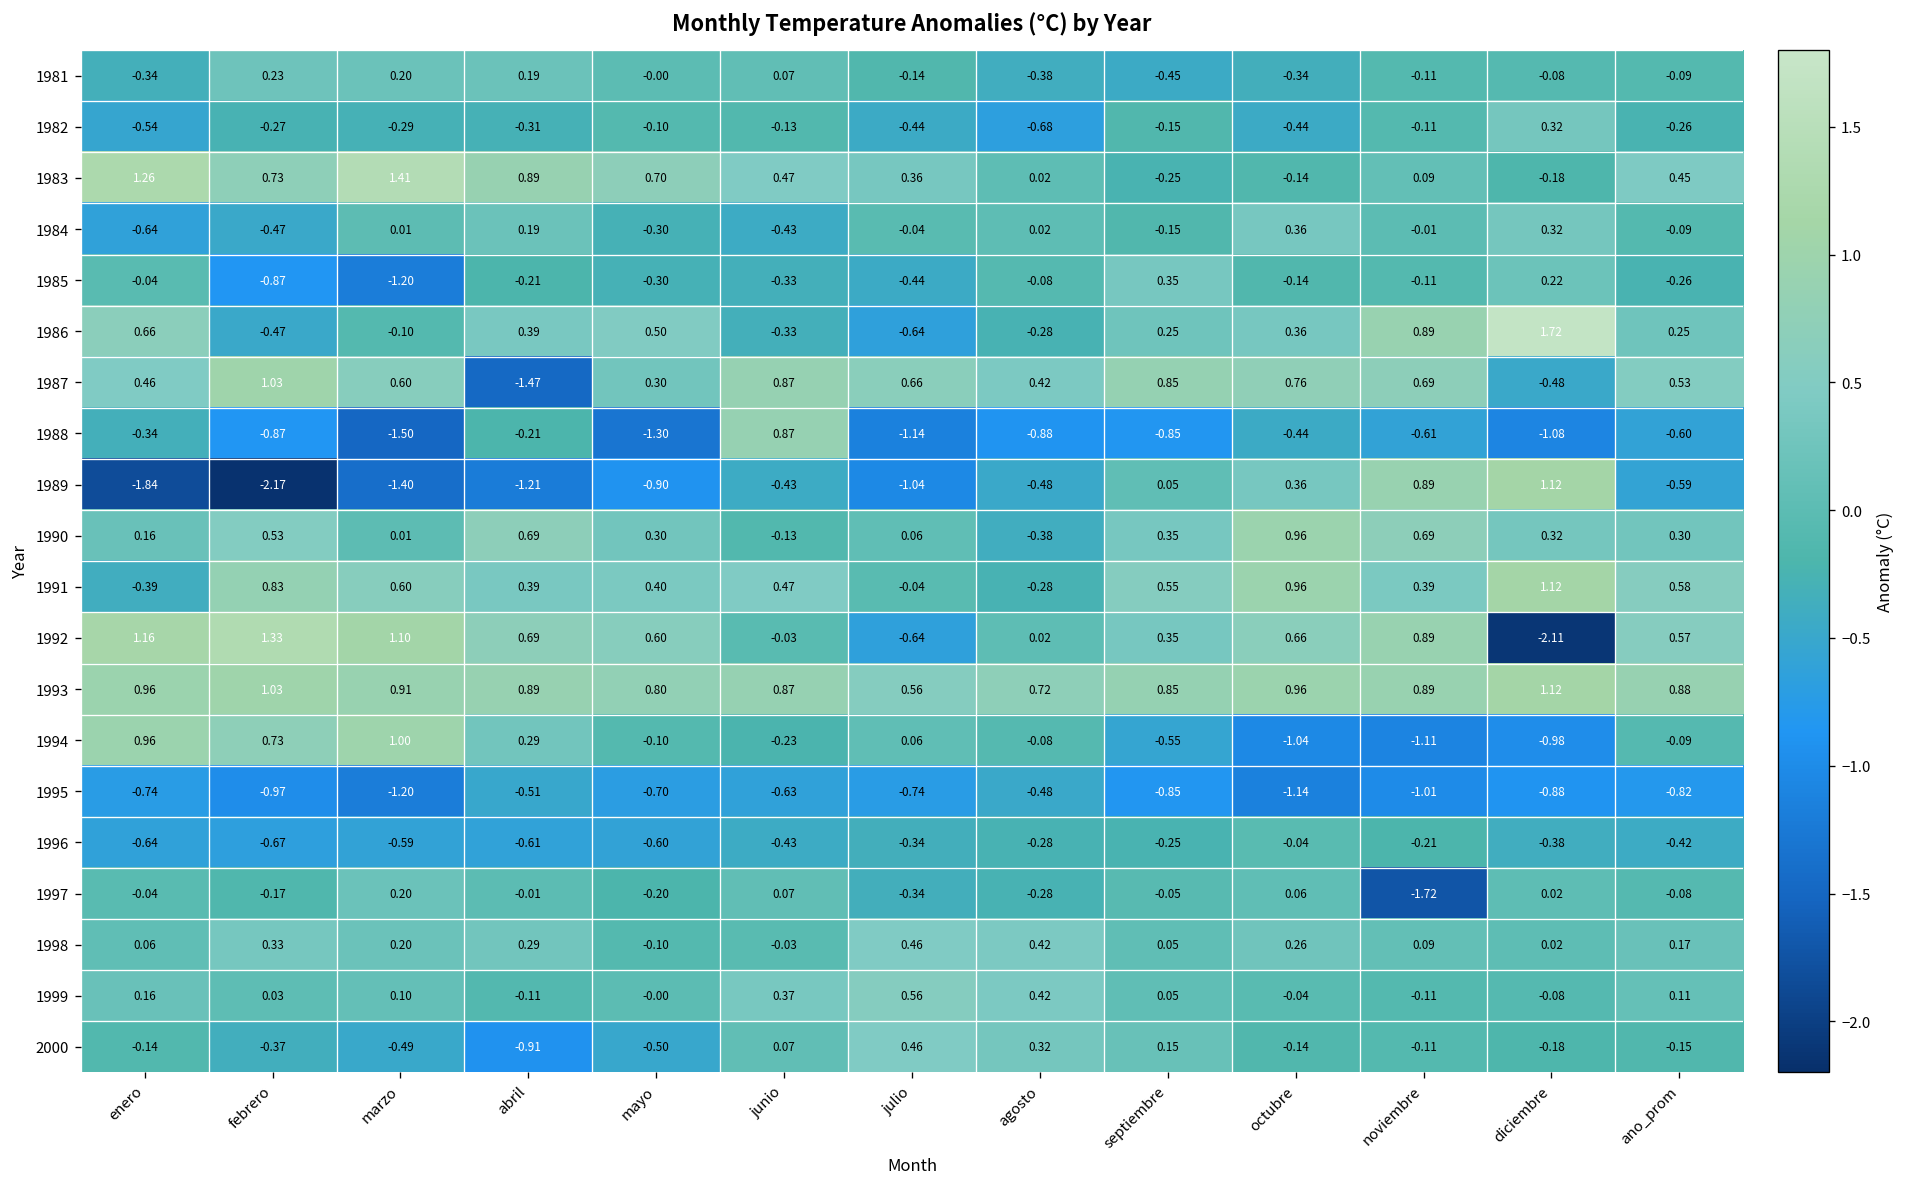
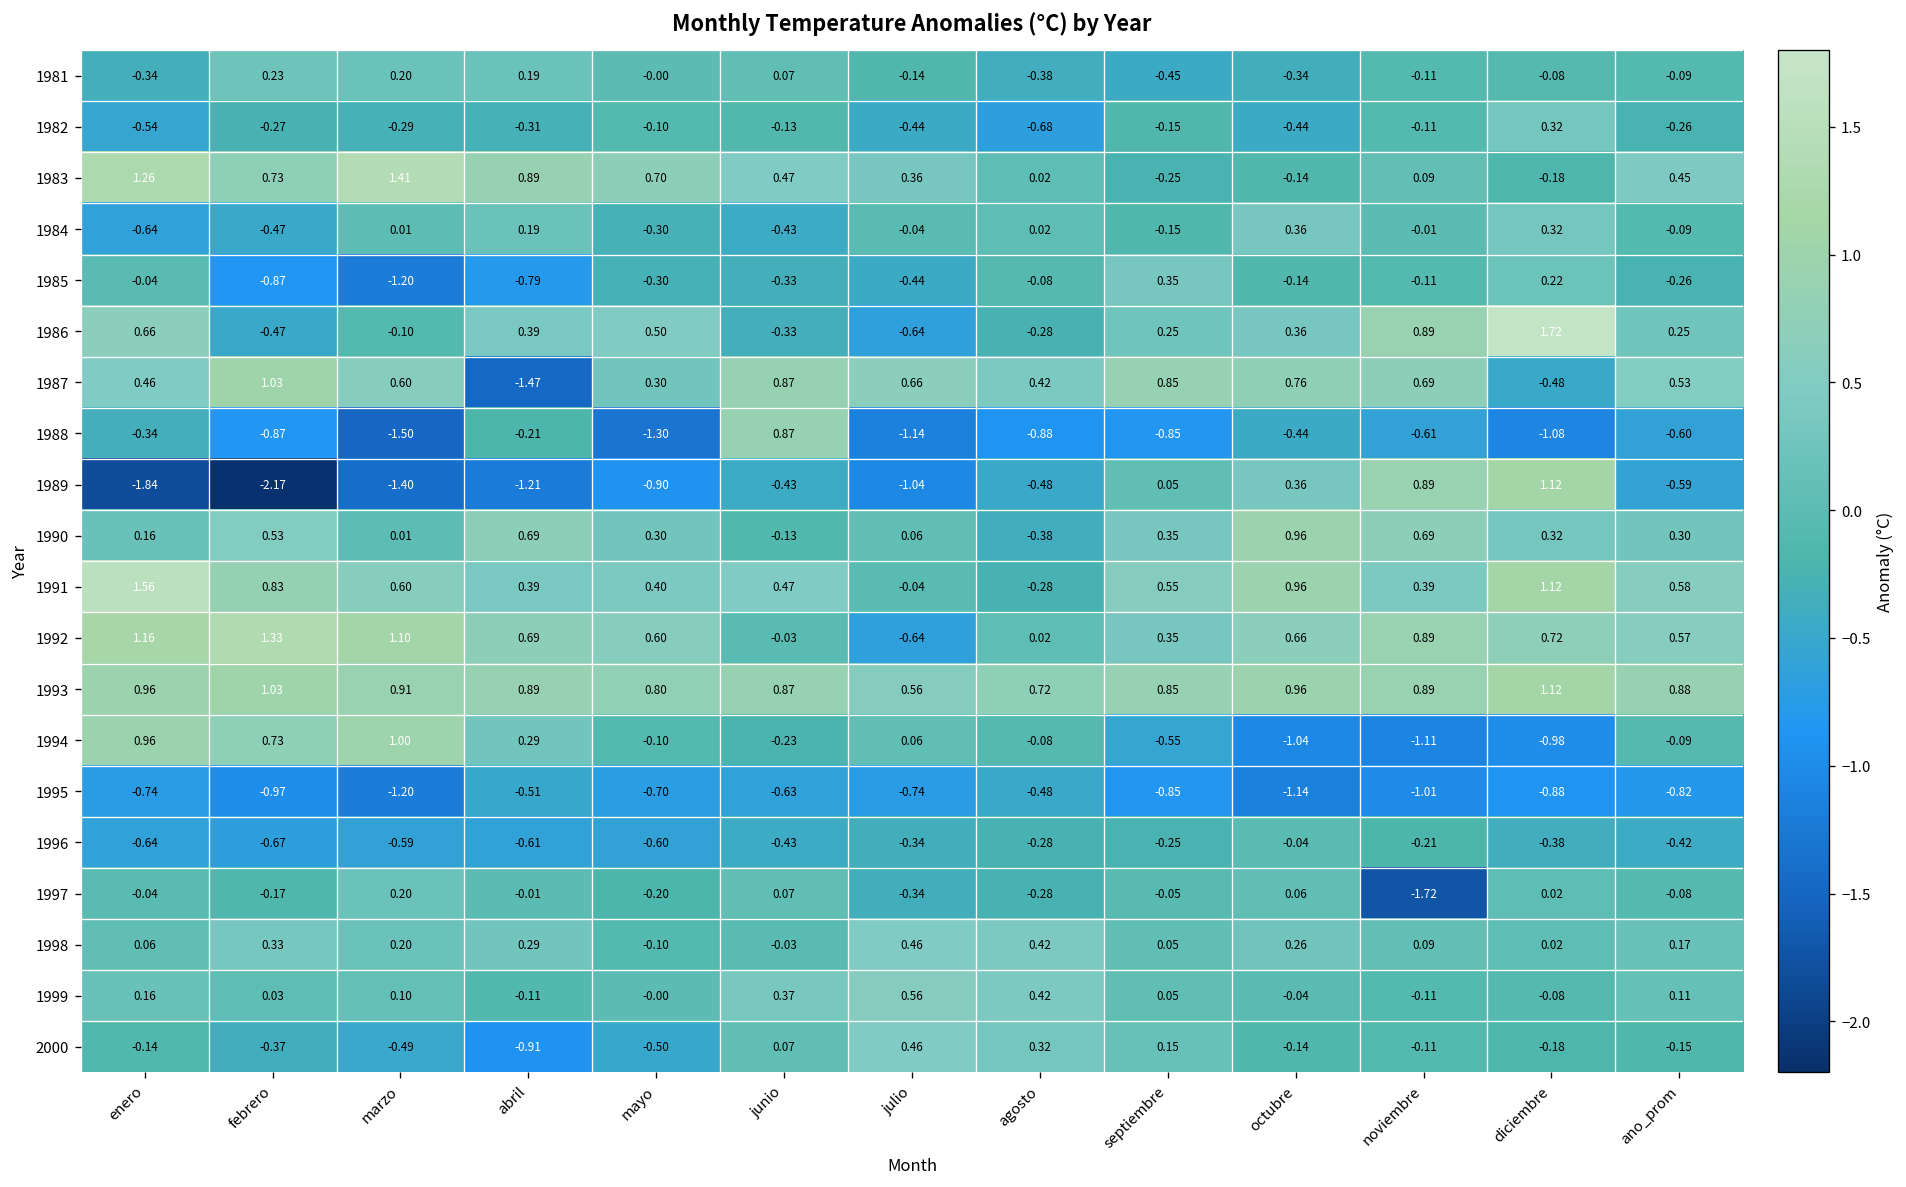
1985, abril: -0.21 -> -0.79
1991, enero: -0.39 -> 1.56
1992, diciembre: -2.11 -> 0.72
